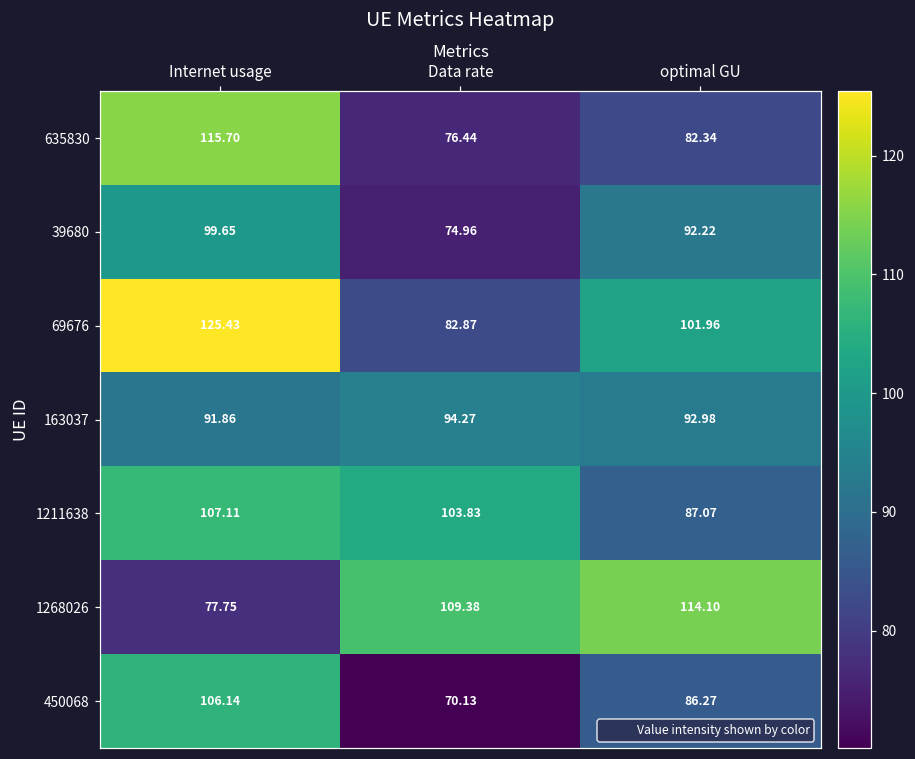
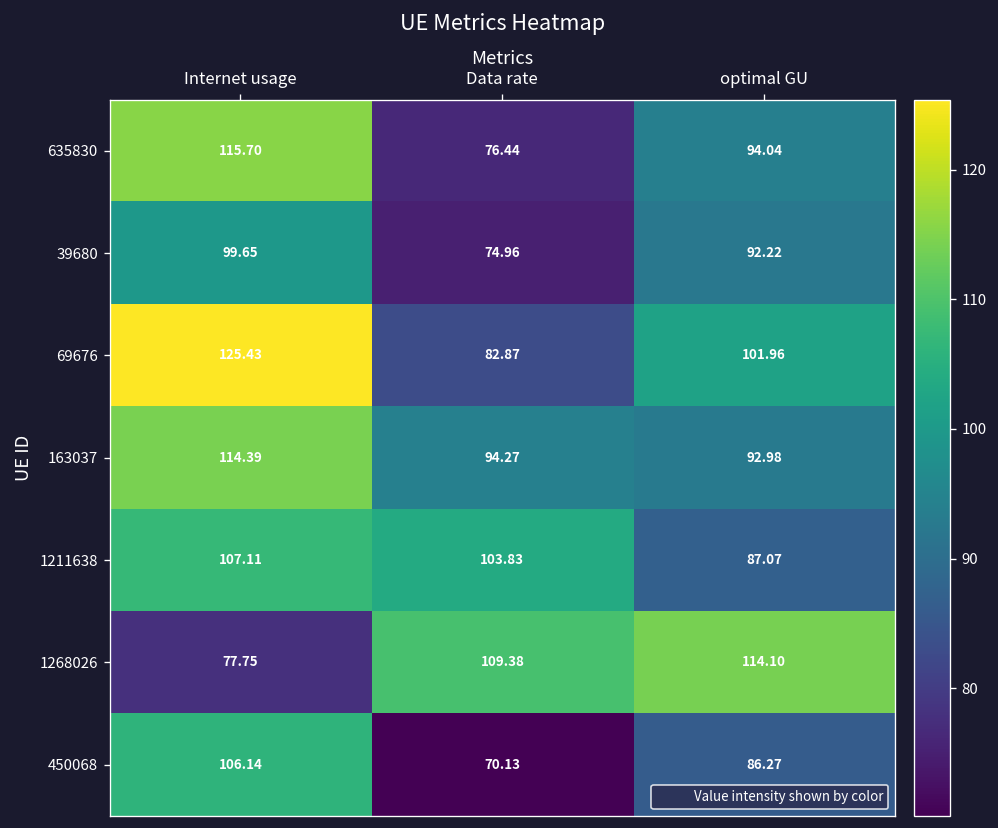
635830, optimal GU: 82.34 -> 94.04
163037, Internet usage: 91.86 -> 114.39
